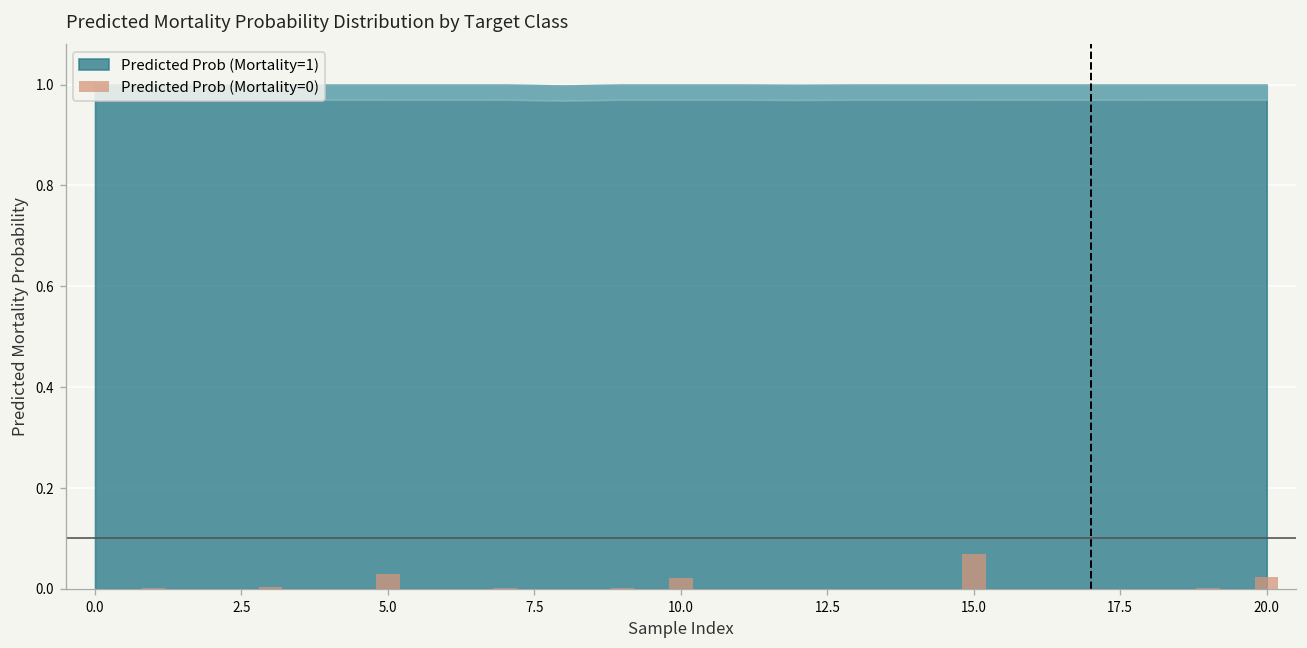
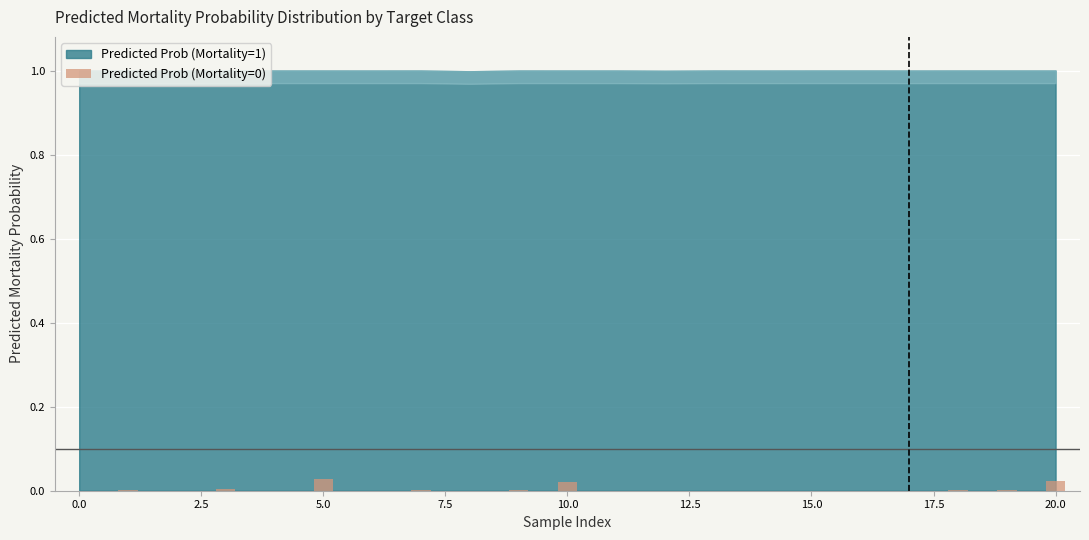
Predicted Prob (Mortality=0), 15.0: 0.07 -> 0.00
